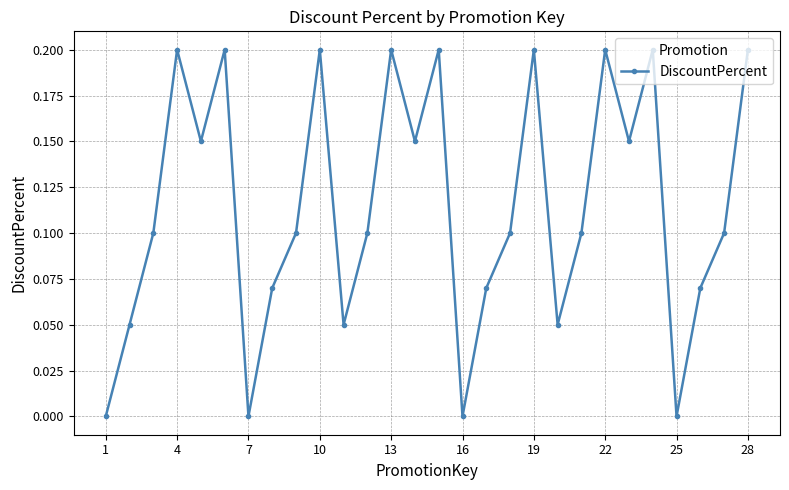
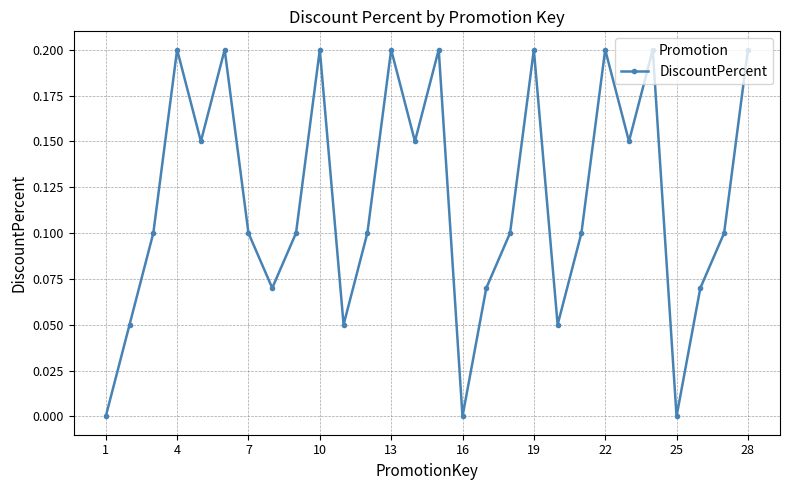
7: 0.0 -> 0.1
